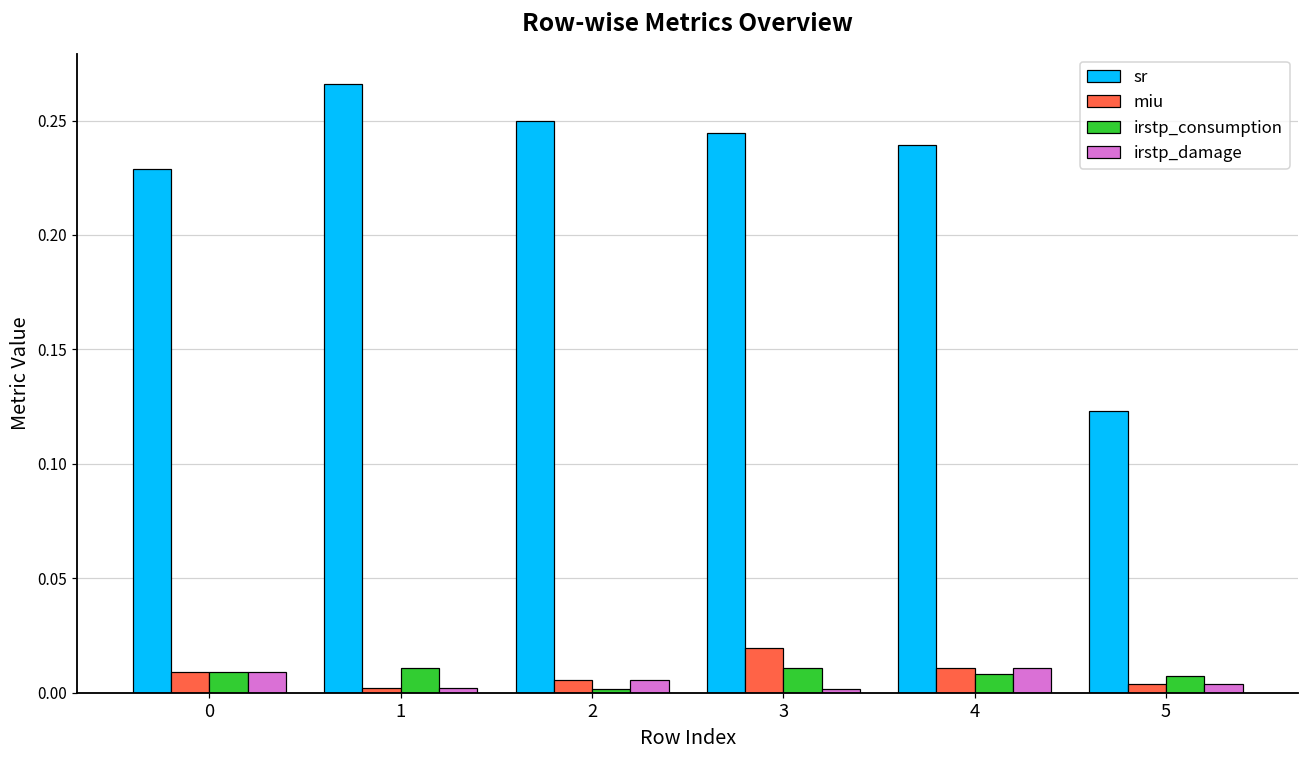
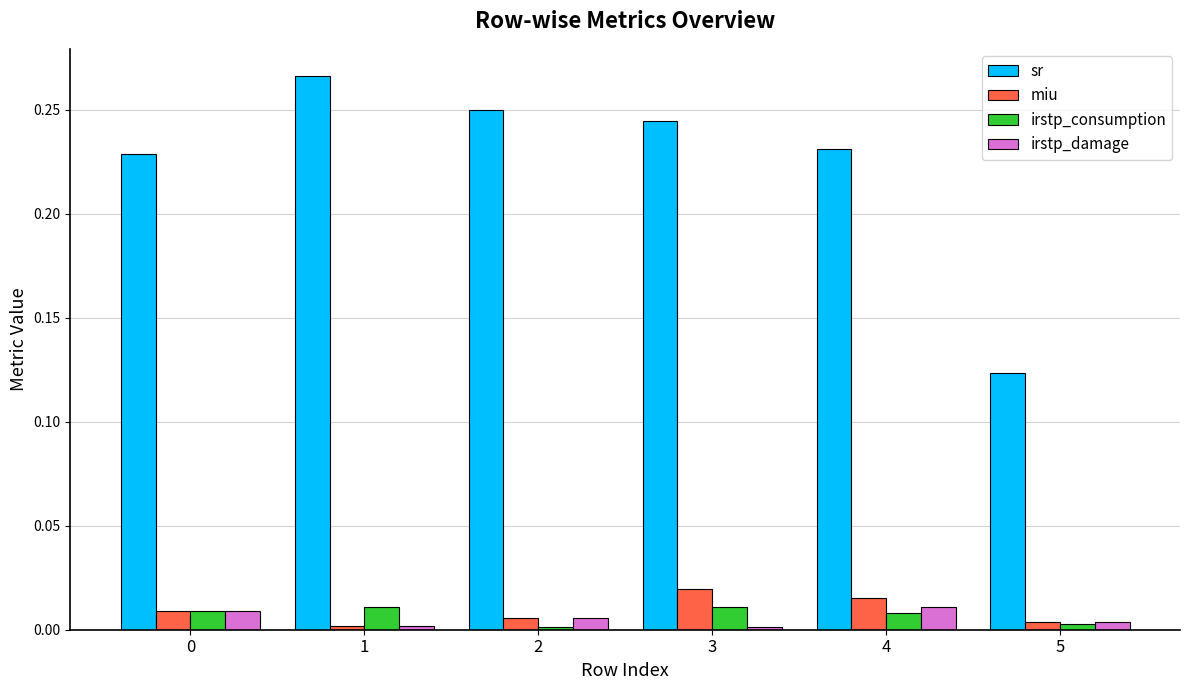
sr, 4: 0.239 -> 0.231
miu, 4: 0.011 -> 0.015
irstp_consumption, 5: 0.007 -> 0.003
